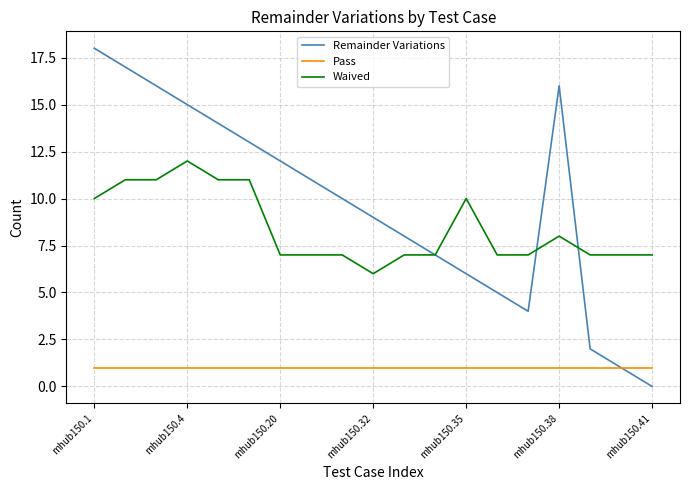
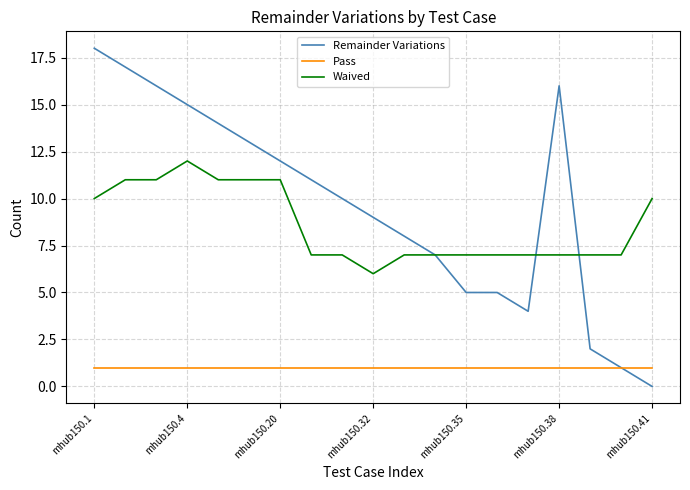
Waived, mhub150.20: 7 -> 11
Remainder Variations, mhub150.35: 6 -> 5
Waived, mhub150.35: 10 -> 7
Waived, mhub150.38: 8 -> 7
Waived, mhub150.41: 7 -> 10
